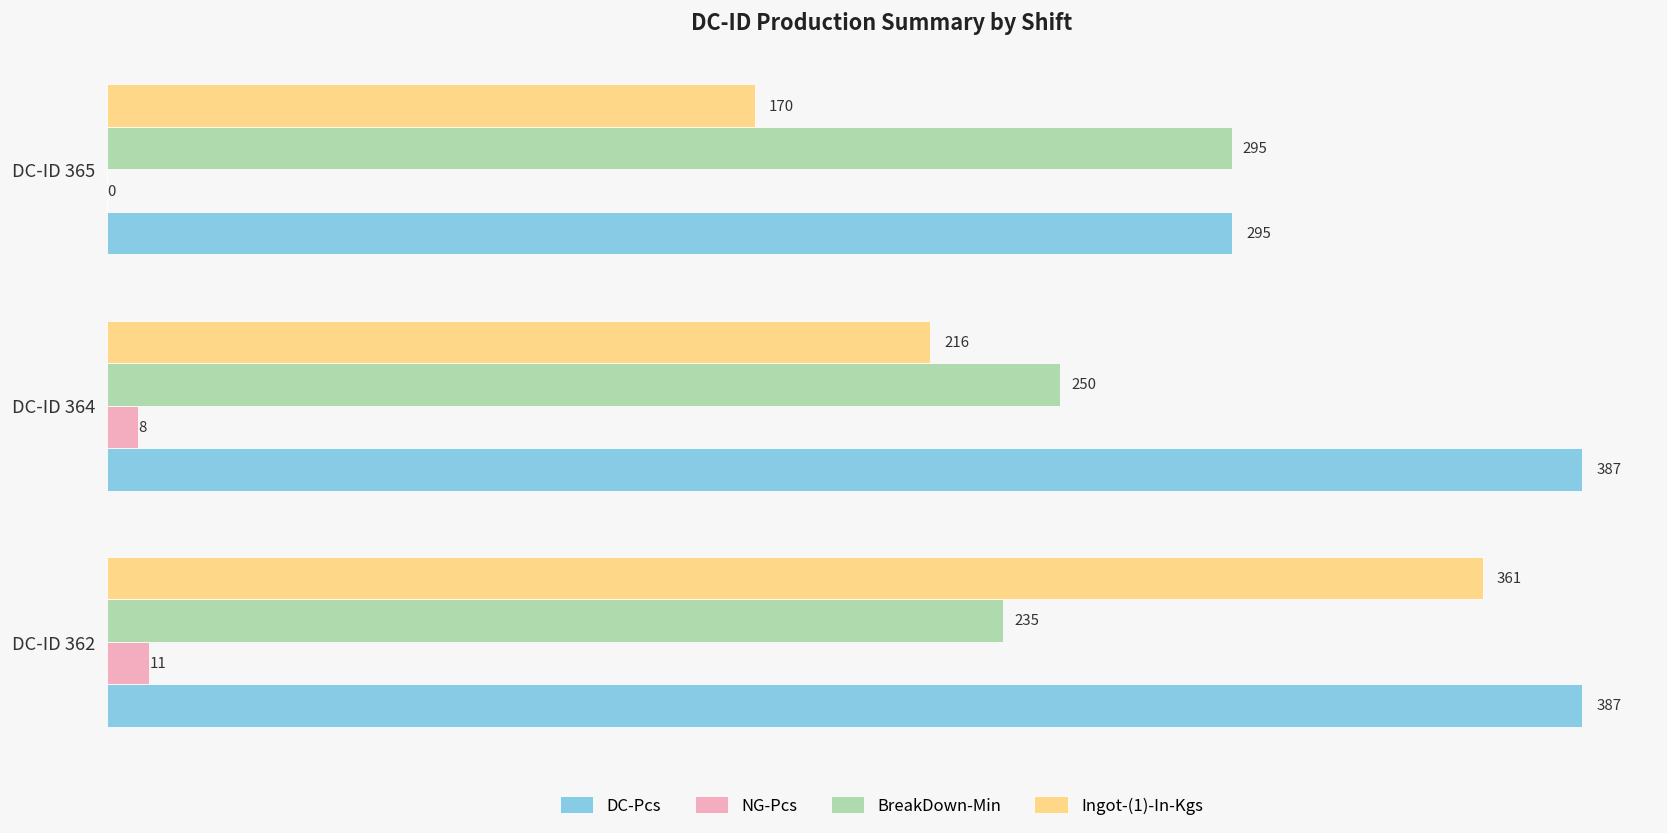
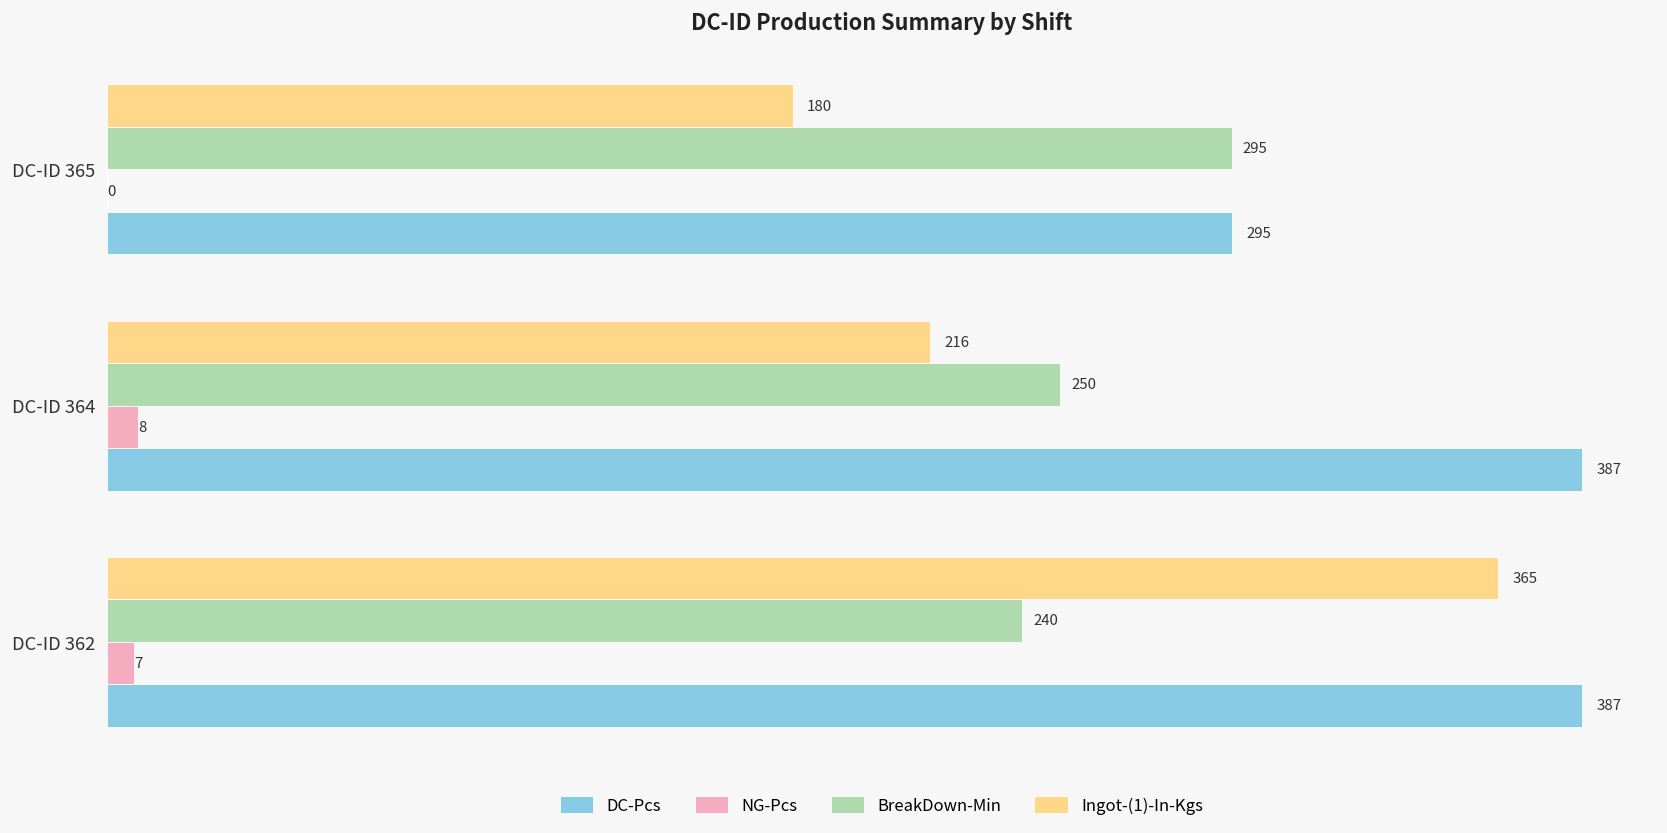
Ingot-(1)-In-Kgs, DC-ID 365: 170 -> 180
Ingot-(1)-In-Kgs, DC-ID 362: 361 -> 365
BreakDown-Min, DC-ID 362: 235 -> 240
NG-Pcs, DC-ID 362: 11 -> 7
